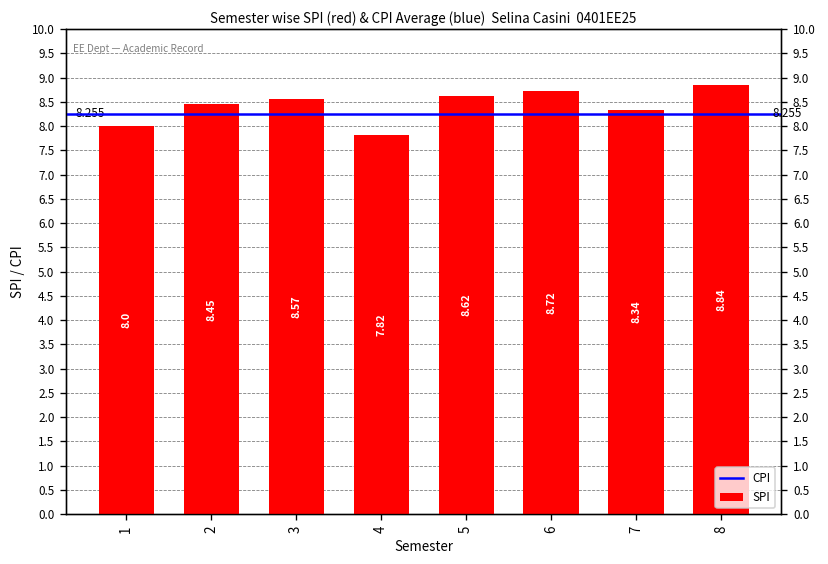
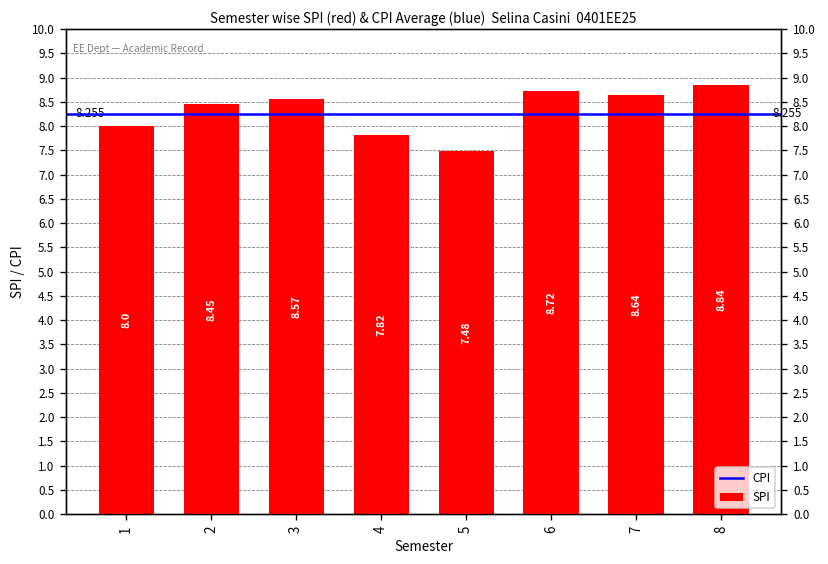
5: 8.62 -> 7.48
7: 8.34 -> 8.64
